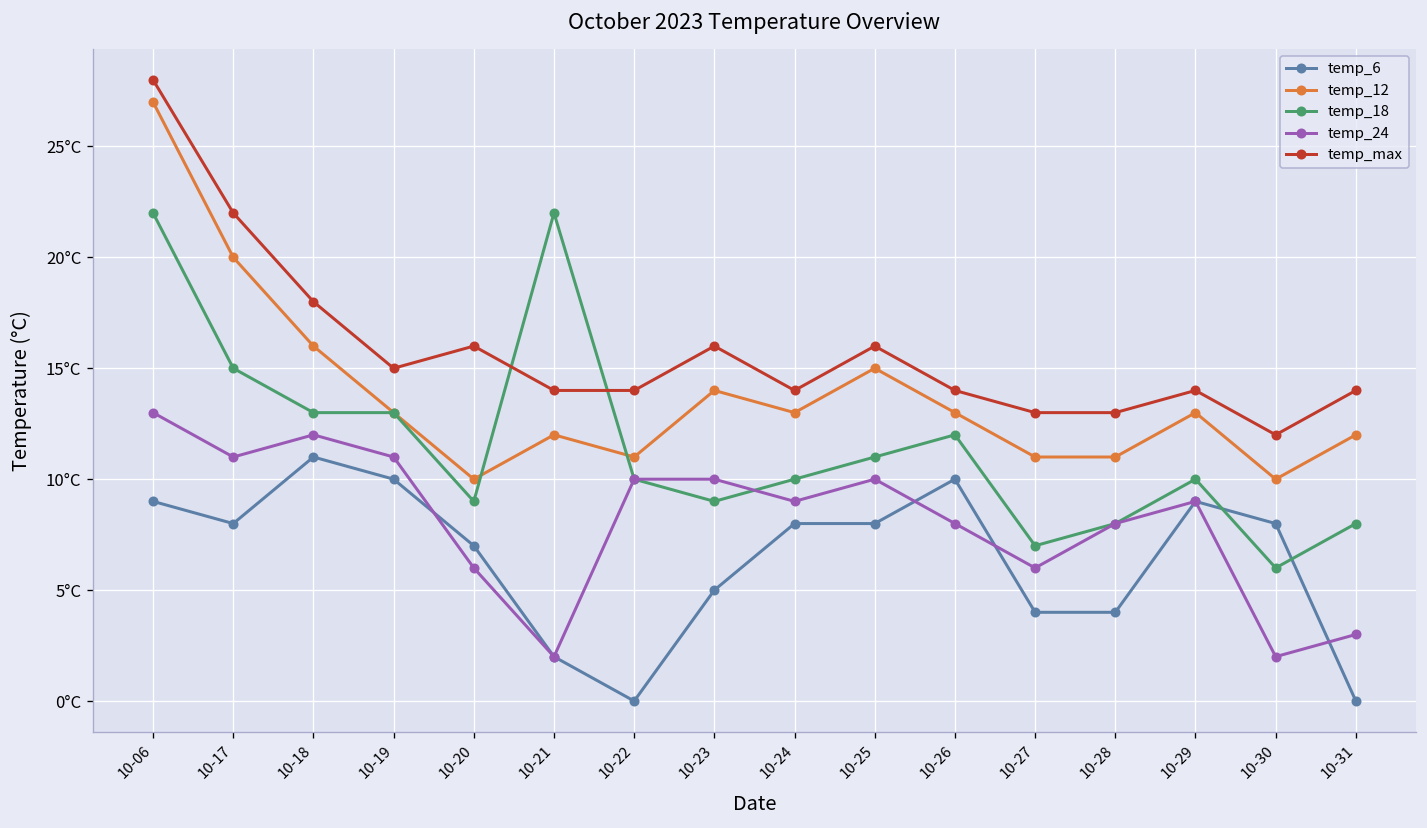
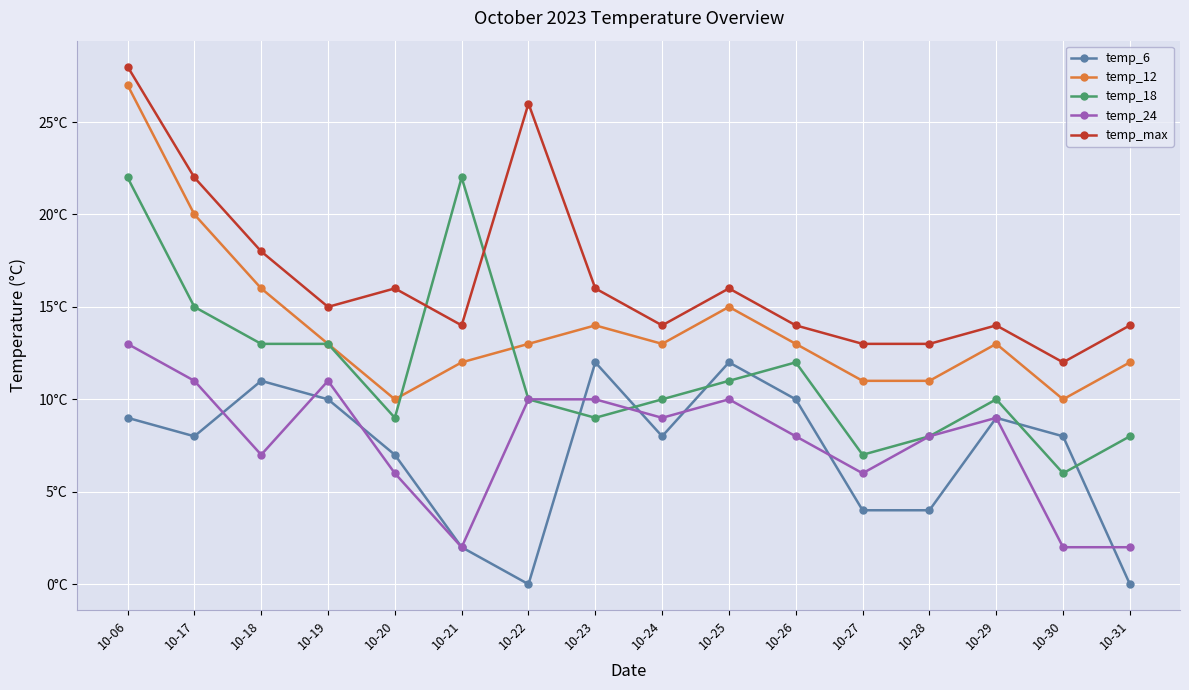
temp_24, 10-18: 12°C -> 7°C
temp_12, 10-22: 11°C -> 13°C
temp_max, 10-22: 14°C -> 26°C
temp_6, 10-23: 5°C -> 12°C
temp_6, 10-25: 8°C -> 12°C
temp_24, 10-31: 3°C -> 2°C
